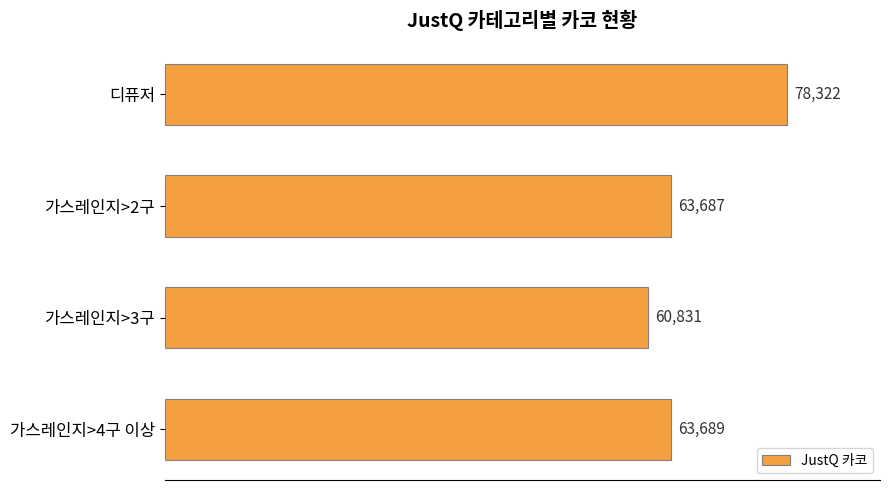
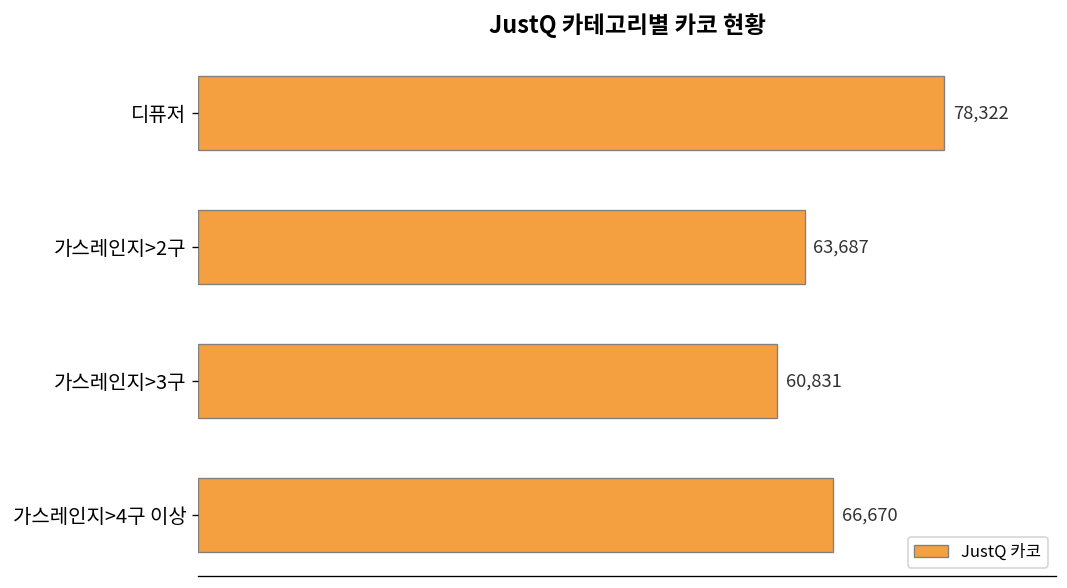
가스레인지>4구 이상: 63,689 -> 66,670
